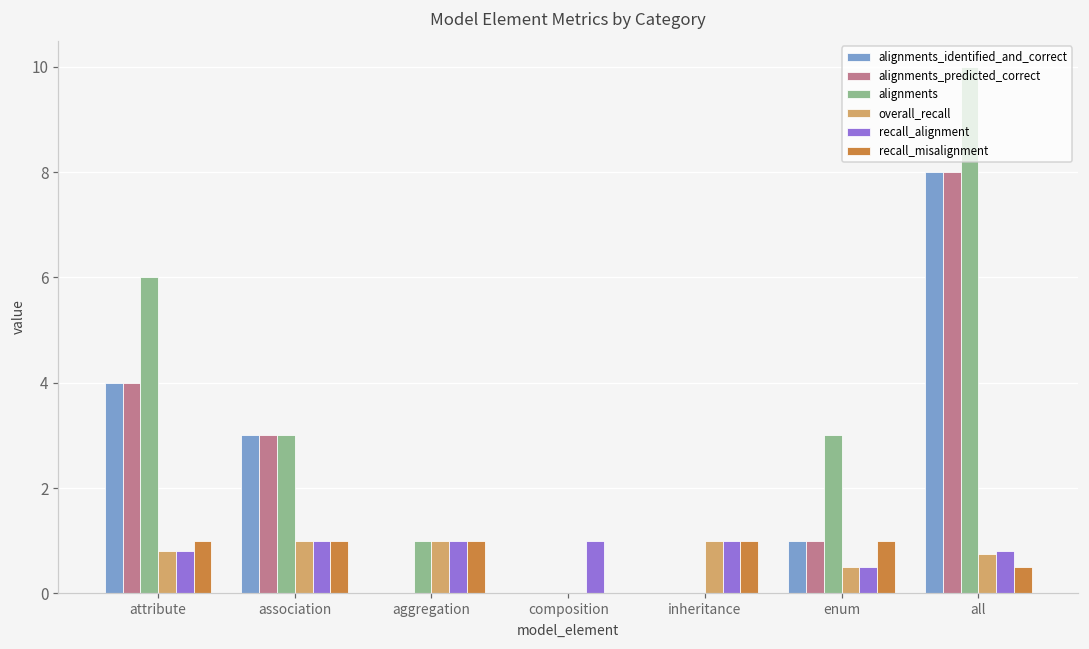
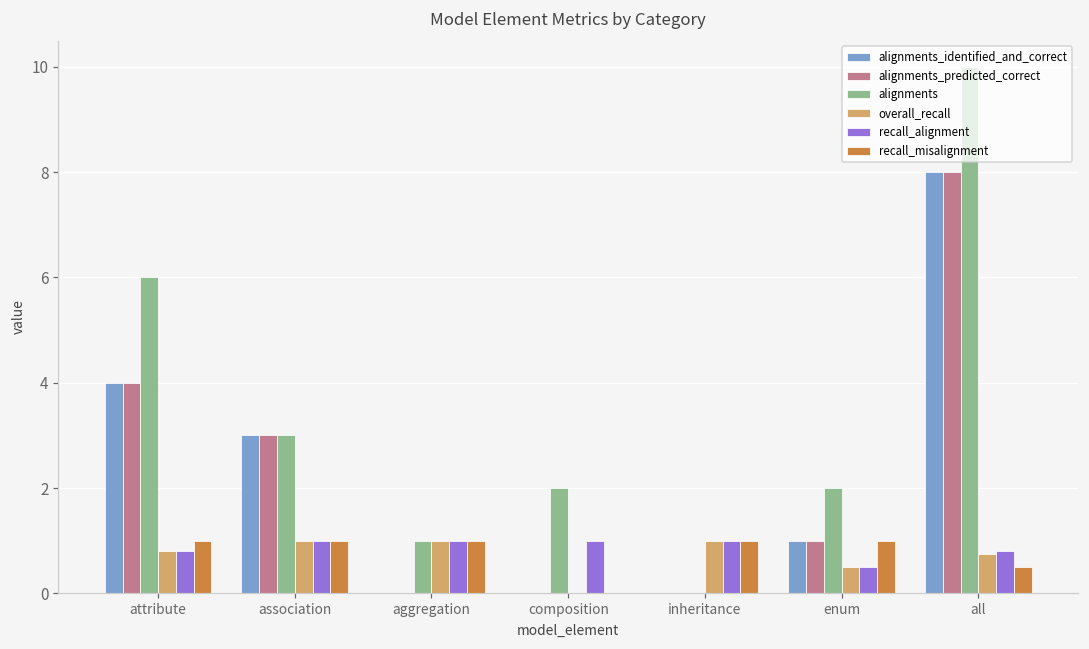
alignments, composition: 0 -> 2
alignments, enum: 3 -> 2
